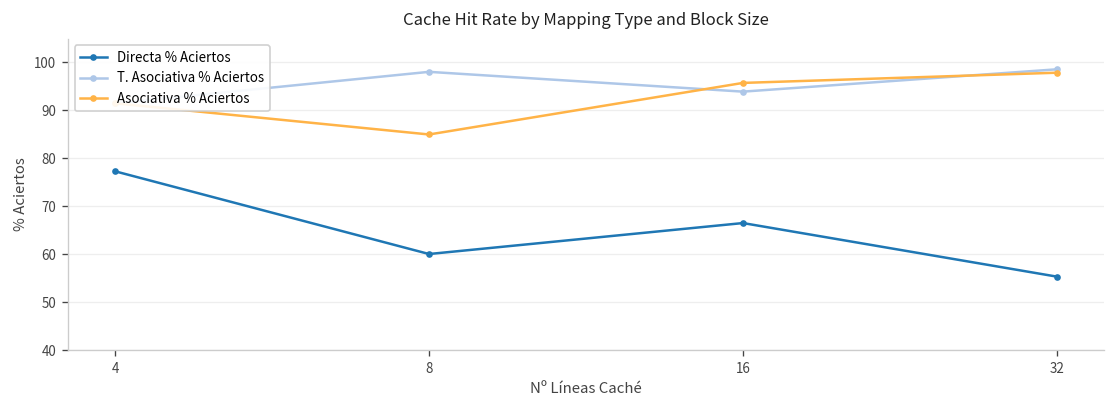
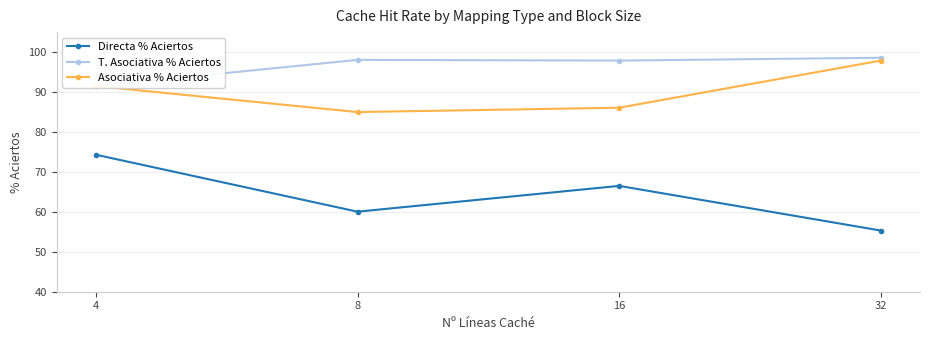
Directa % Aciertos, 4: 77 -> 74
T. Asociativa % Aciertos, 16: 94 -> 98
Asociativa % Aciertos, 16: 96 -> 86
